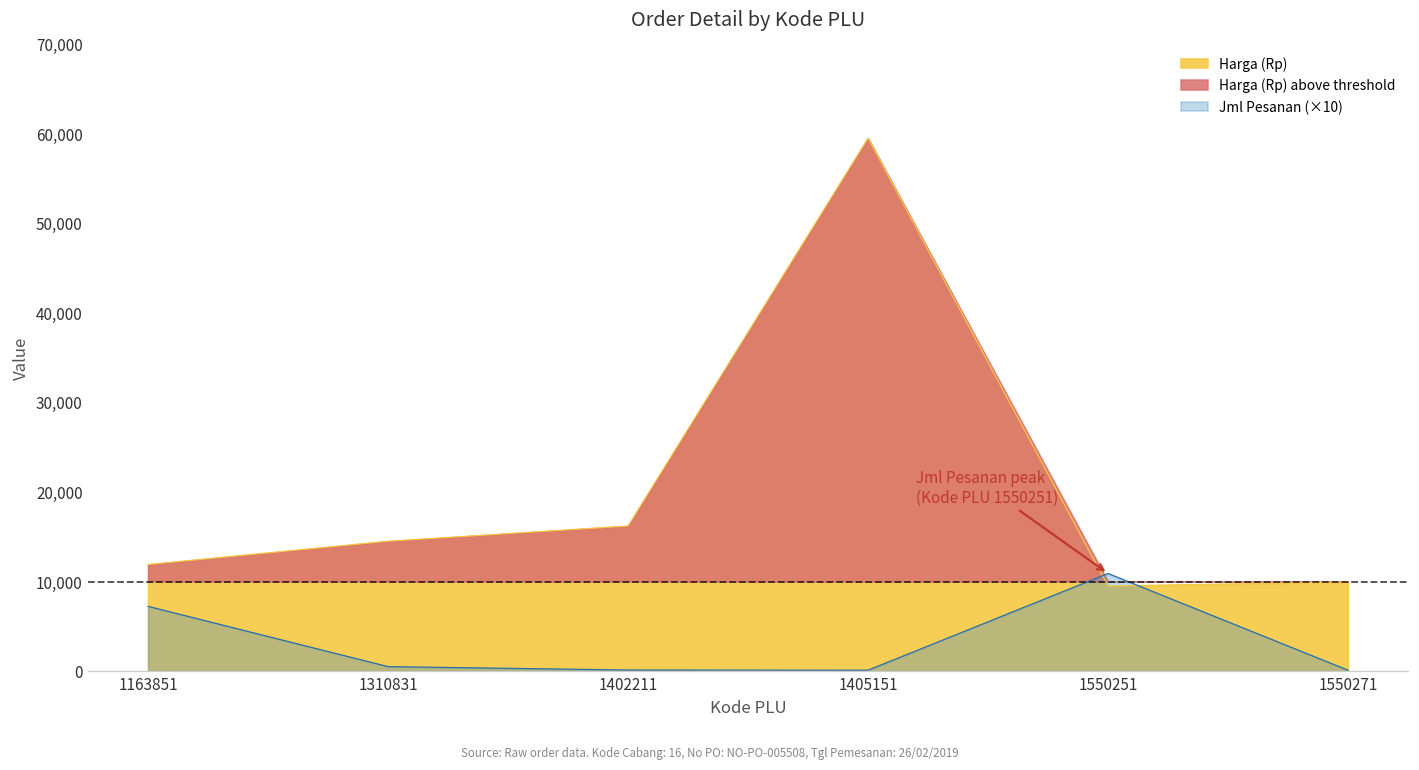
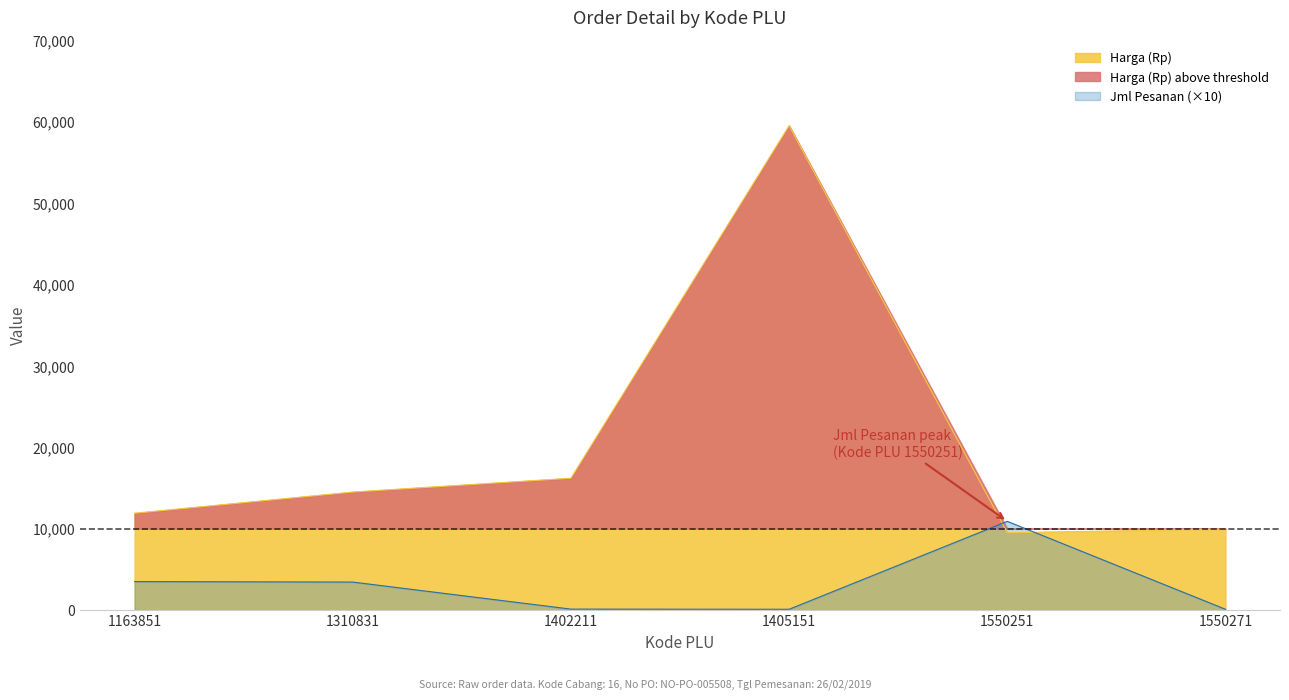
Jml Pesanan (×10), 1163851: 7,000 -> 4,000
Jml Pesanan (×10), 1310831: 1,000 -> 3,000
